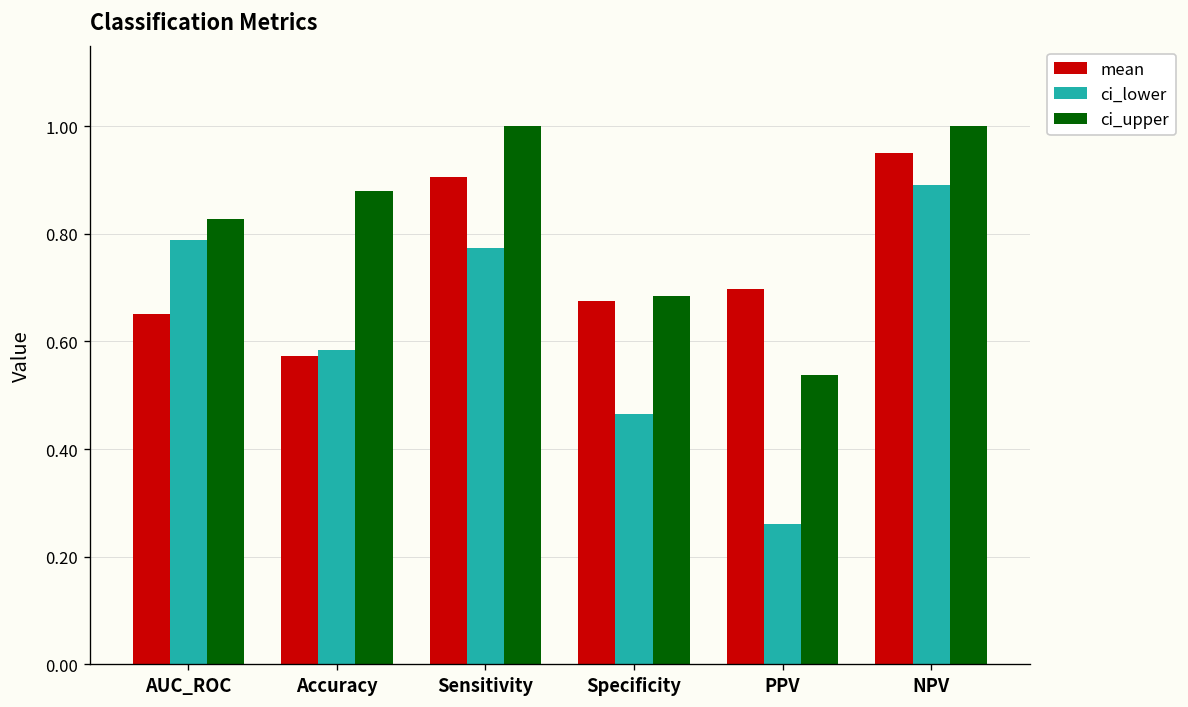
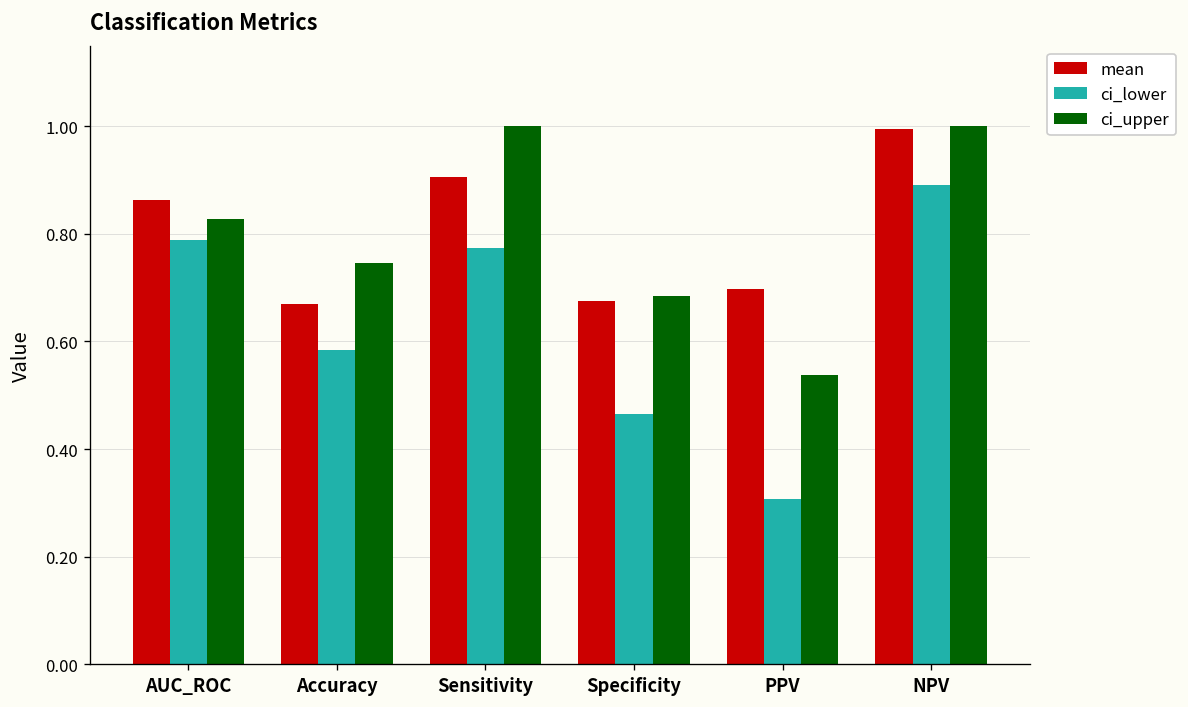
mean, AUC_ROC: 0.65 -> 0.86
mean, Accuracy: 0.57 -> 0.67
ci_upper, Accuracy: 0.88 -> 0.75
ci_lower, PPV: 0.26 -> 0.31
mean, NPV: 0.95 -> 0.99
